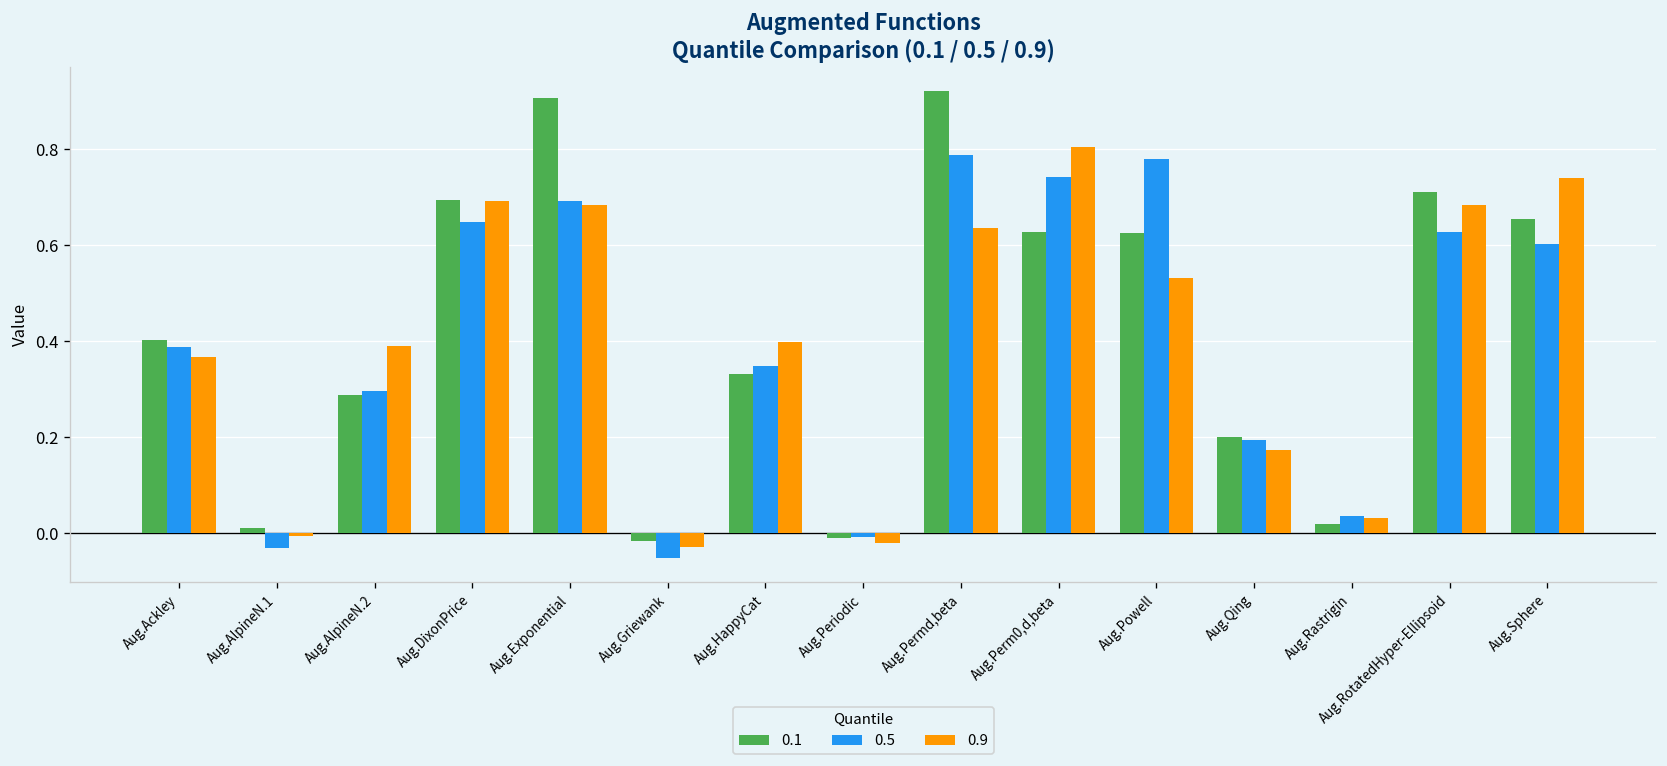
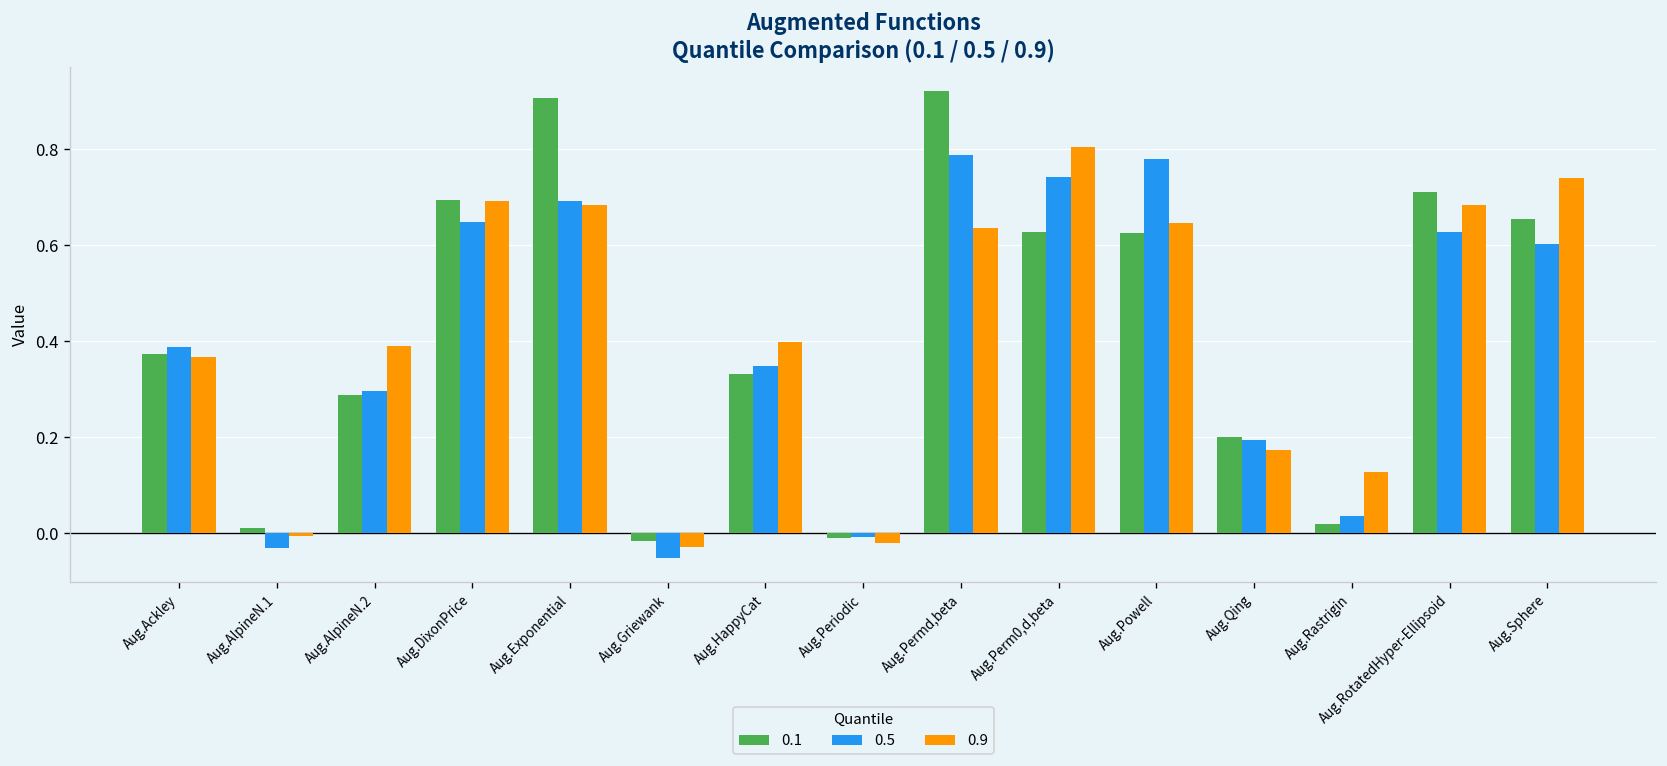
0.1, Aug.Ackley: 0.40 -> 0.37
0.9, Aug.Powell: 0.53 -> 0.65
0.9, Aug.Rastrigin: 0.03 -> 0.13
